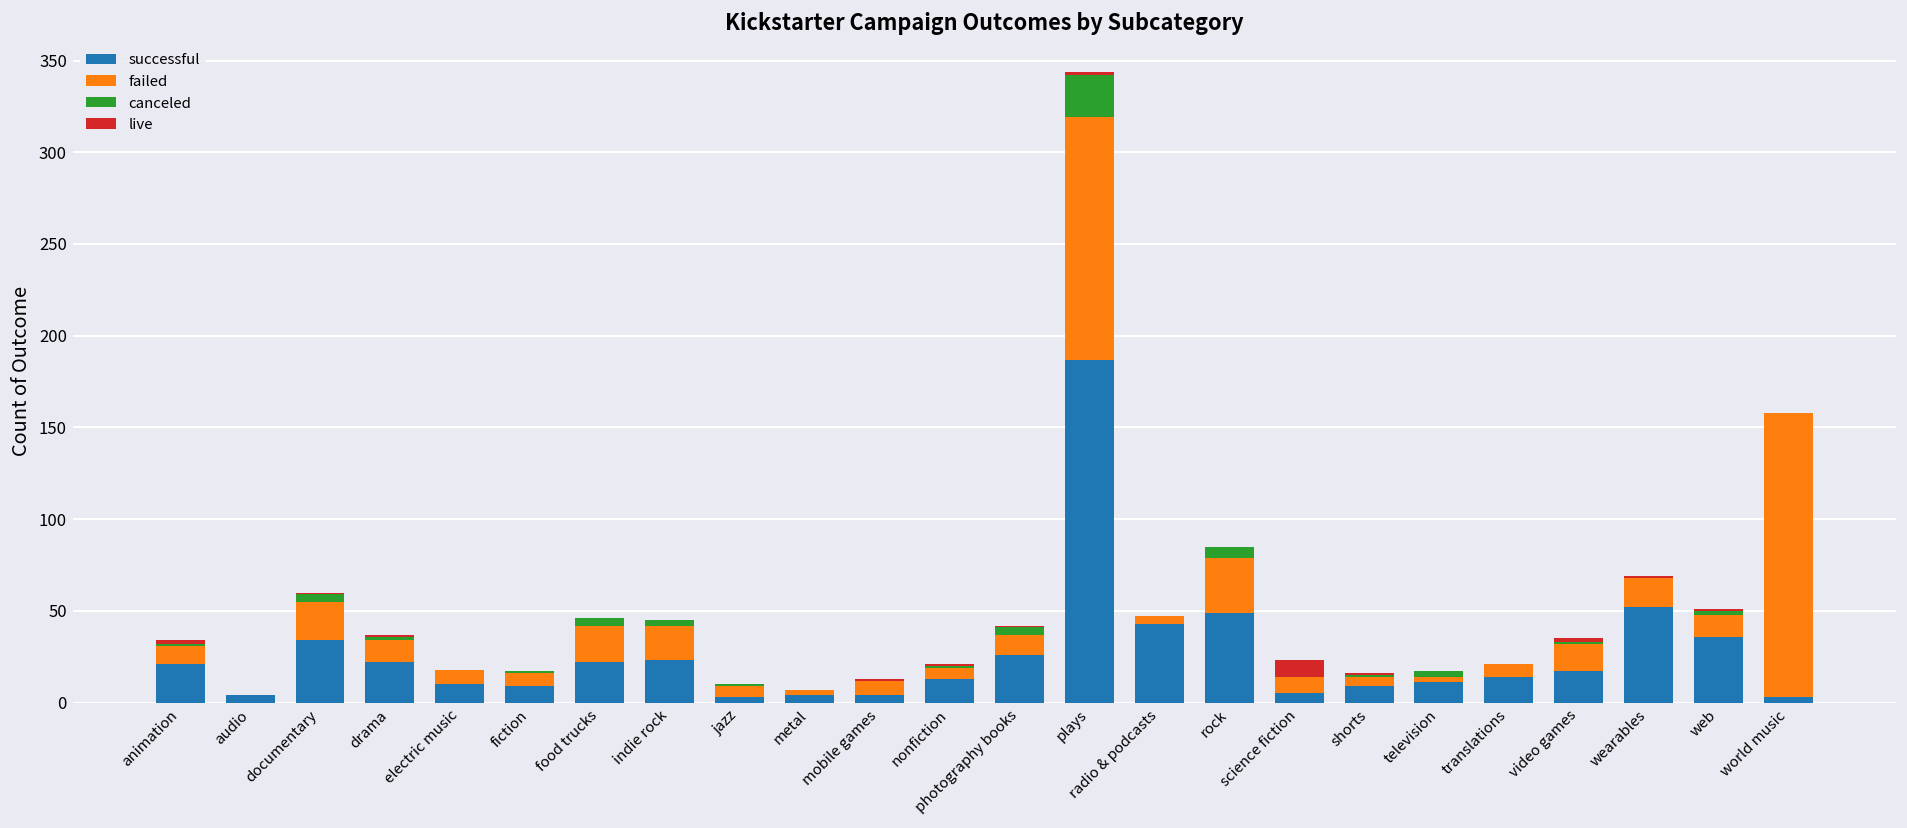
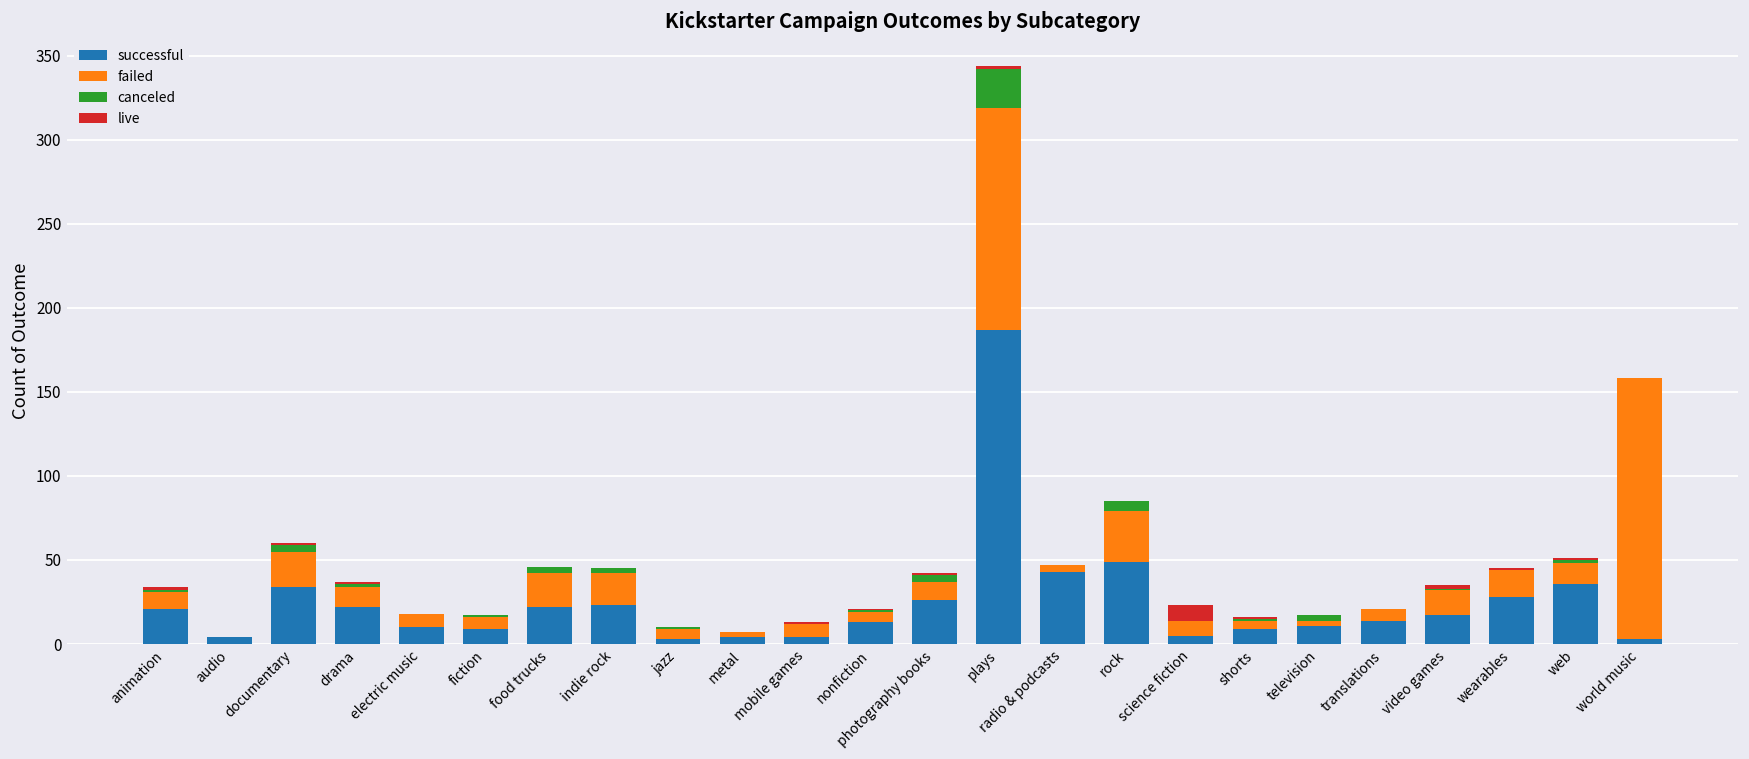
successful, wearables: 52 -> 28
